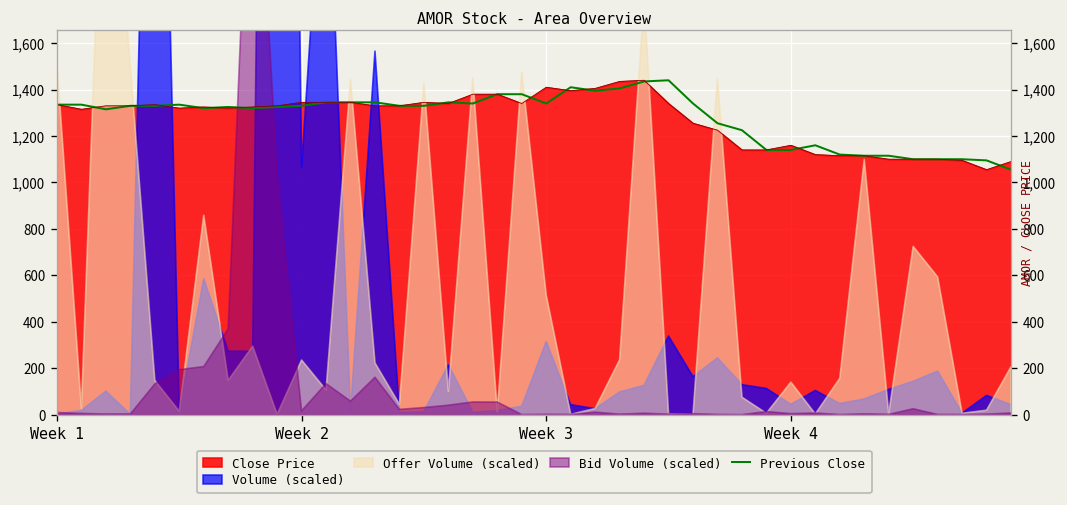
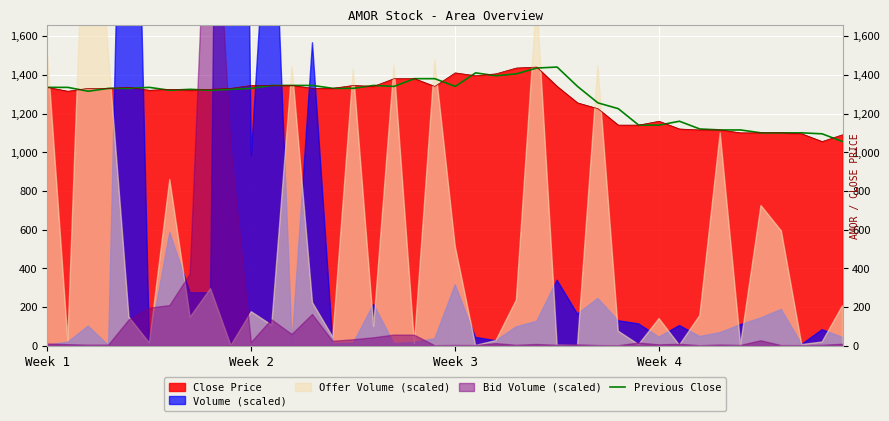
Volume (scaled), Week 2: 1,070 -> 980
Offer Volume (scaled), Week 2: 240 -> 180
